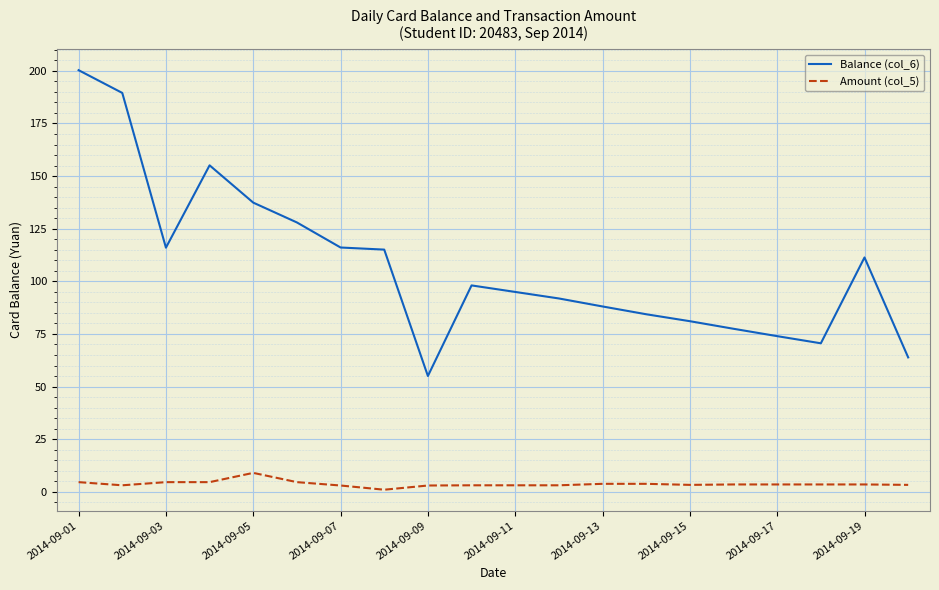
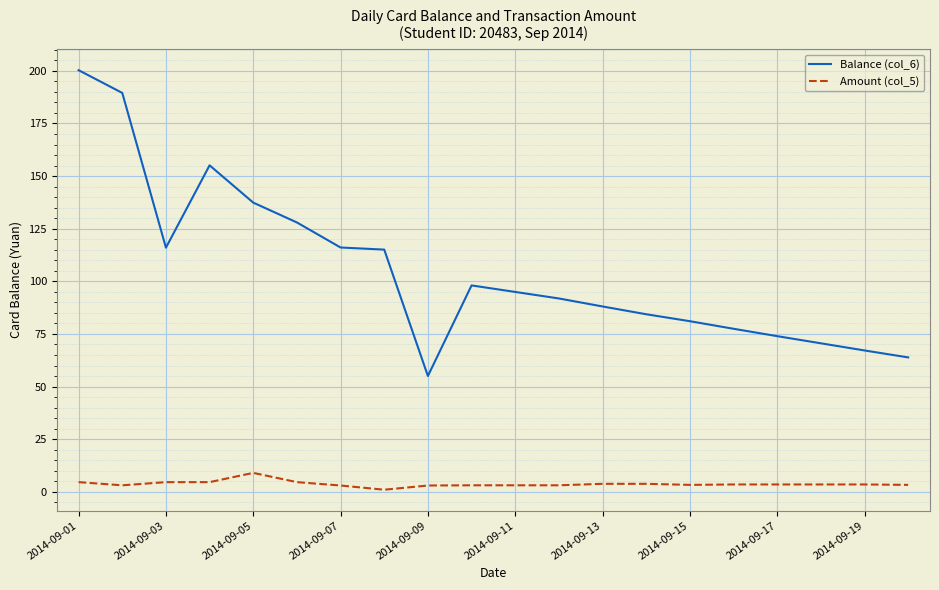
Balance (col_6), 2014-09-19: 111 -> 67
